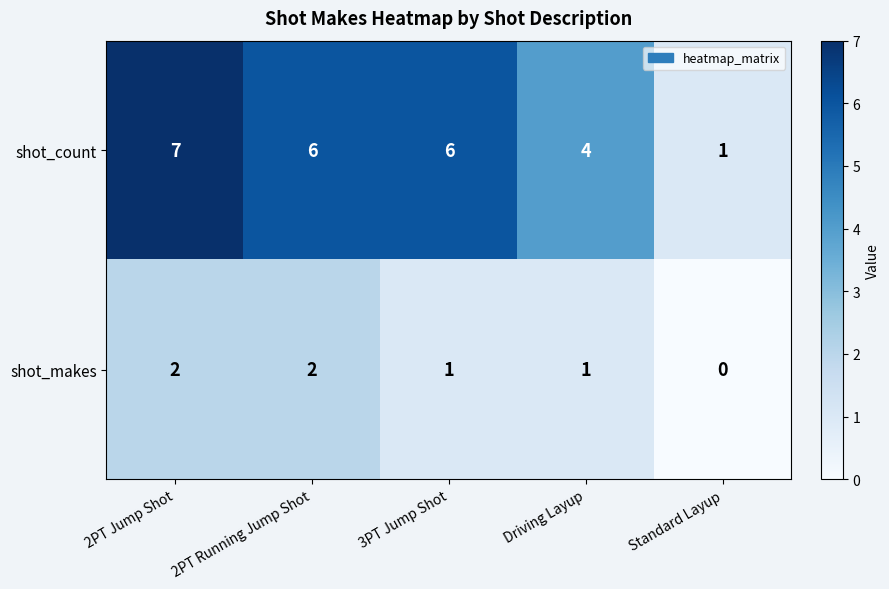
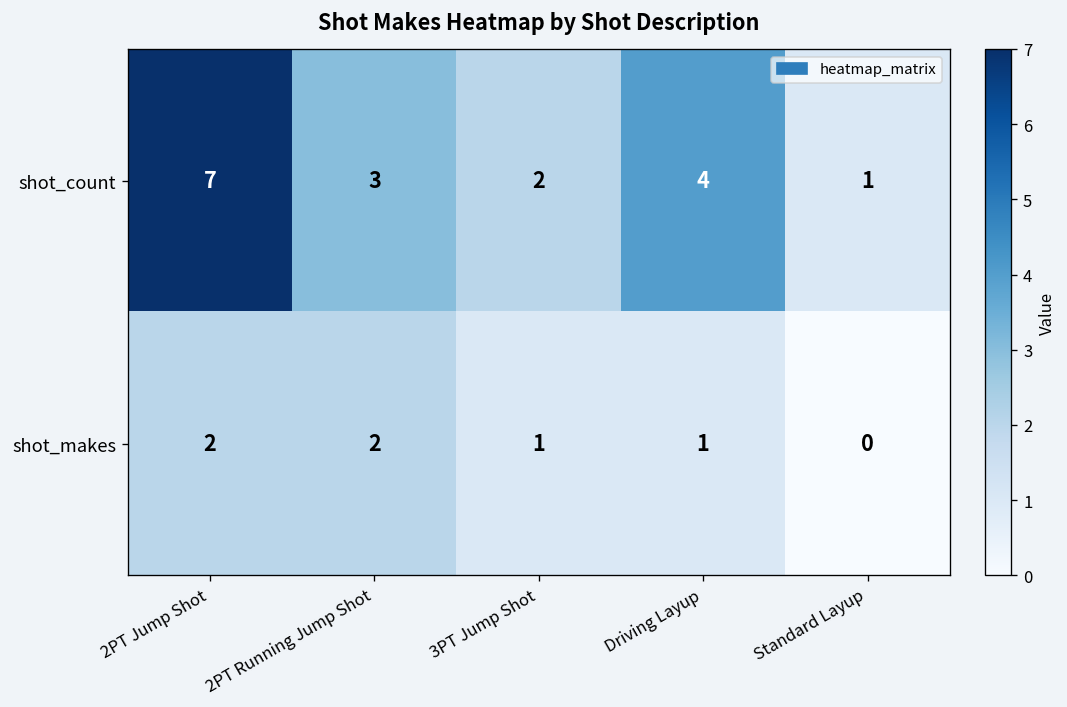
shot_count, 2PT Running Jump Shot: 6 -> 3
shot_count, 3PT Jump Shot: 6 -> 2
